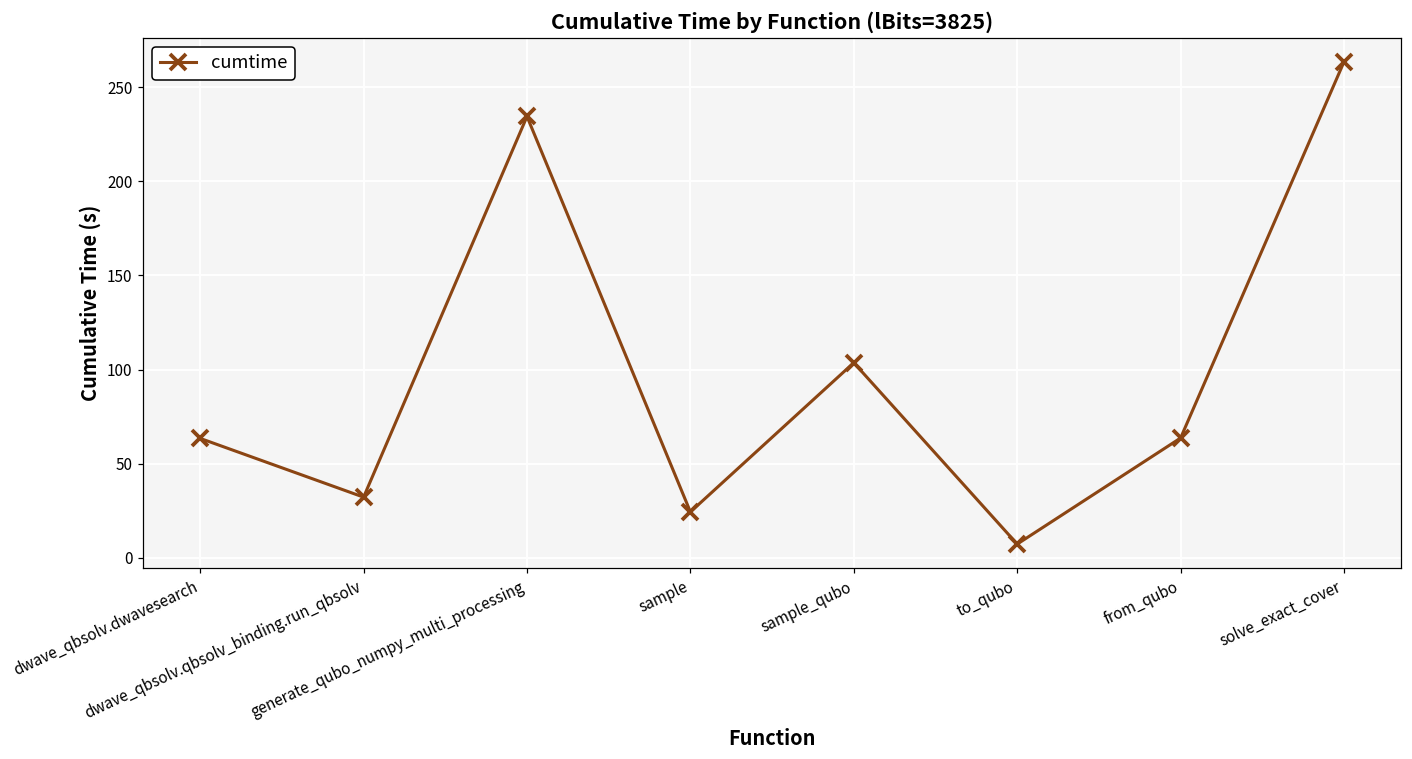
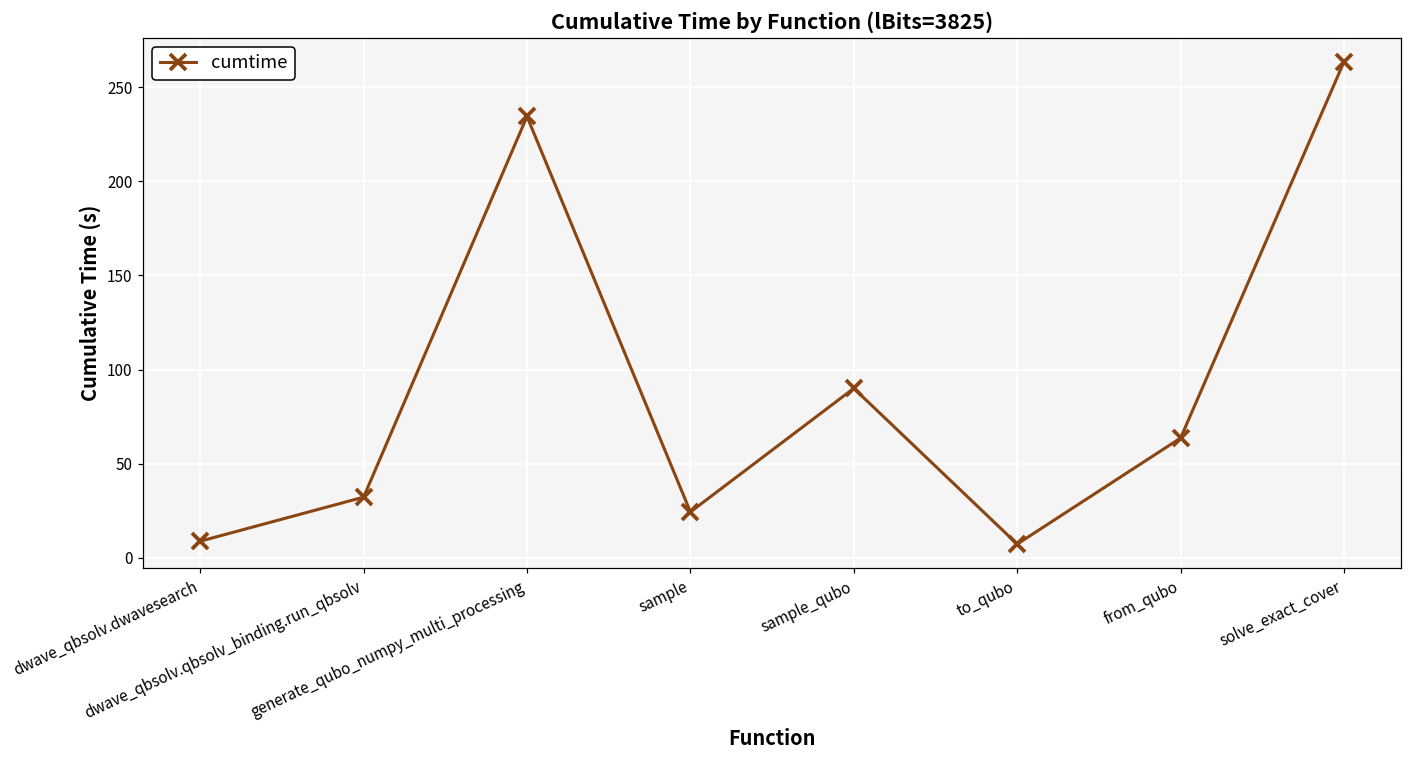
dwave_qbsolv.dwavesearch: 63 -> 9
sample_qubo: 104 -> 90
